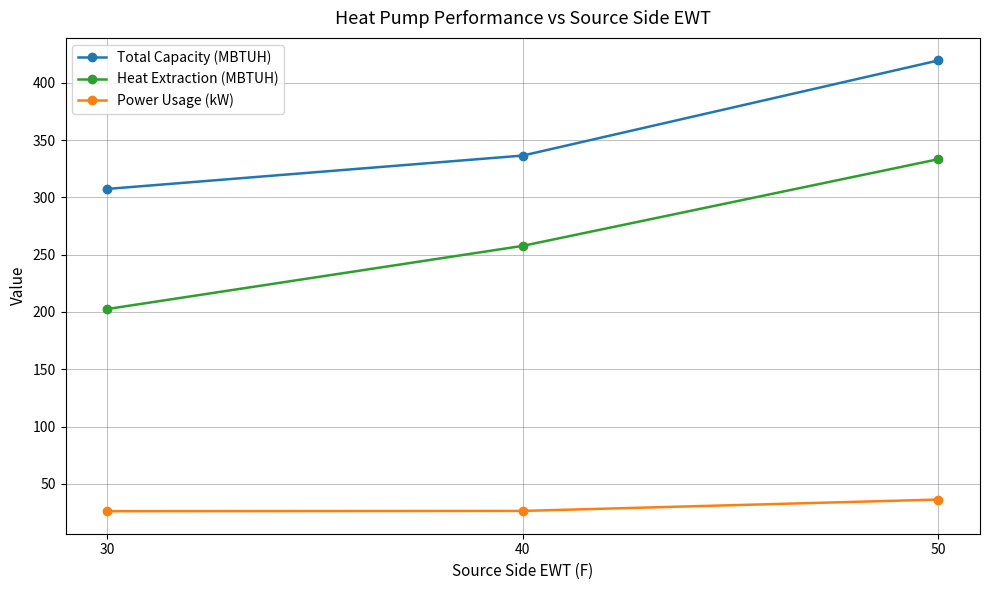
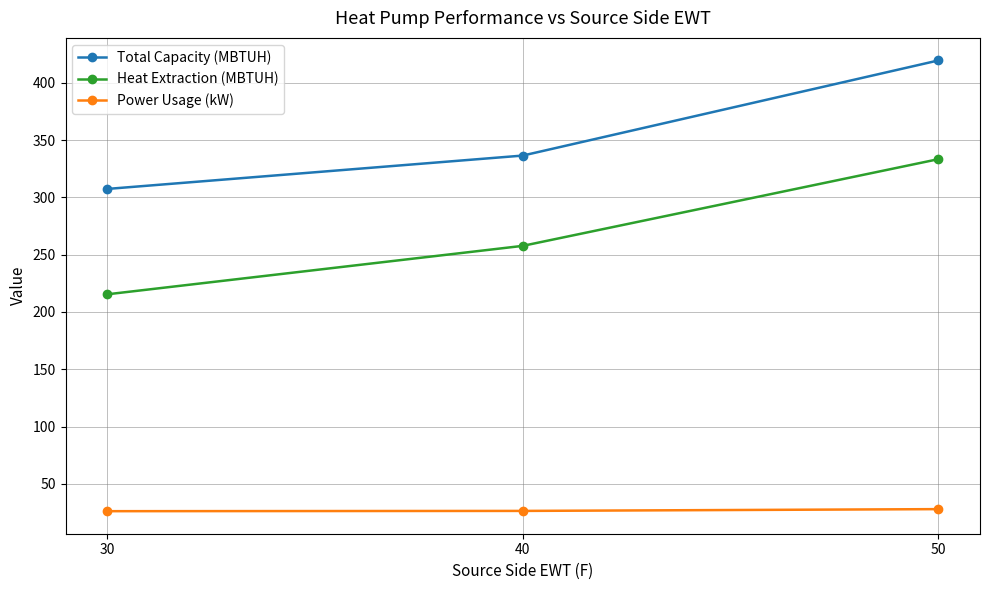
Heat Extraction (MBTUH), 30: 203 -> 215
Power Usage (kW), 50: 36 -> 28
